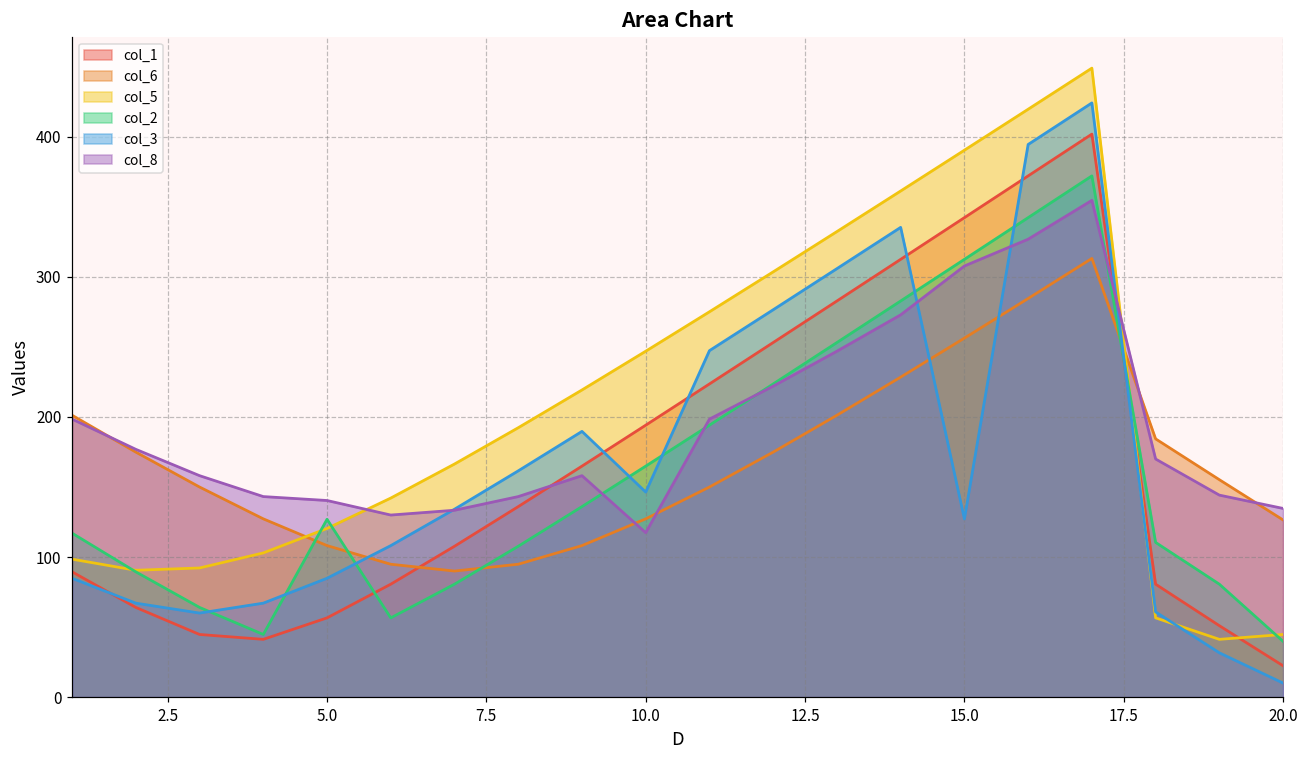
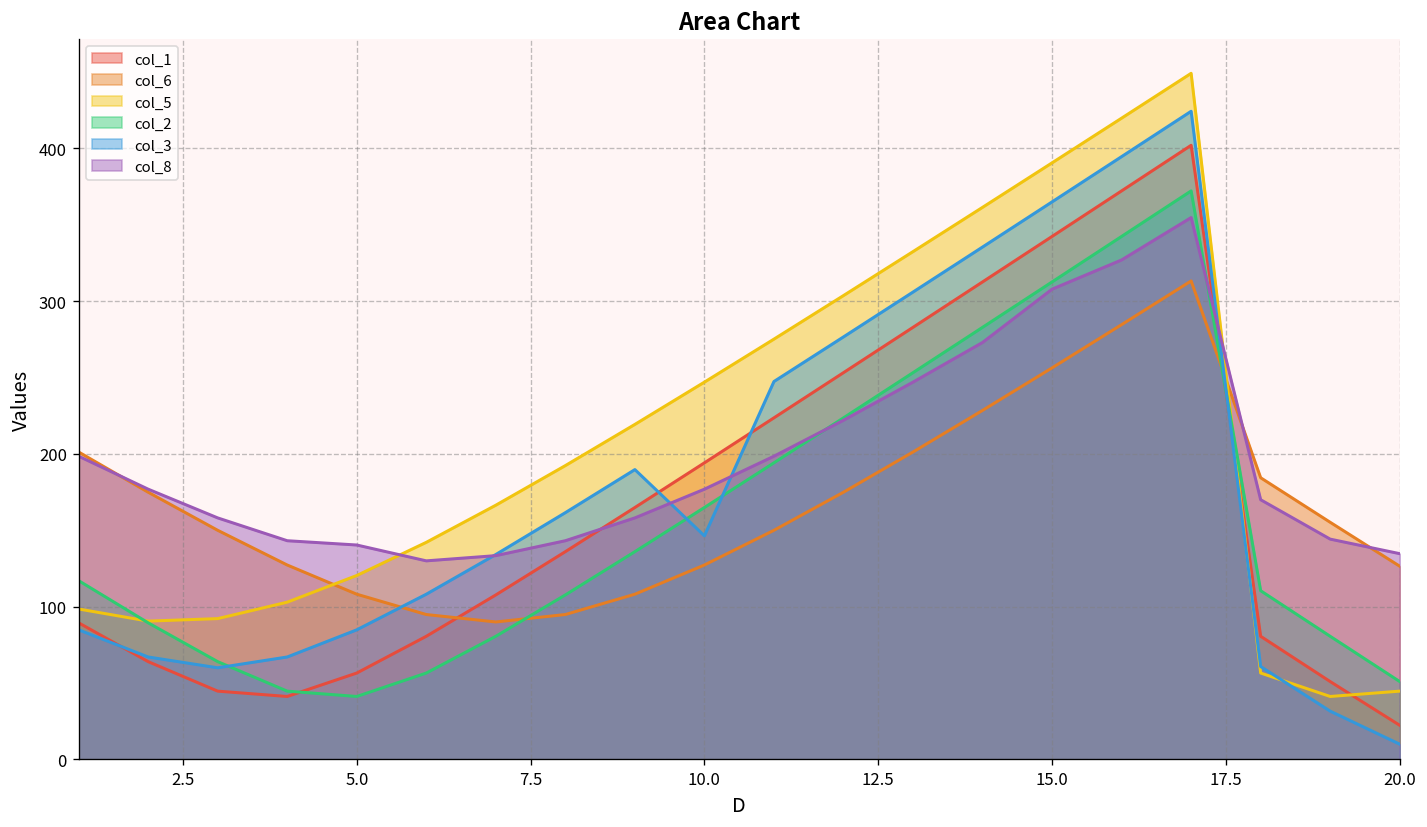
col_2, 5.0: 127 -> 41
col_8, 10.0: 117 -> 177
col_3, 15.0: 127 -> 365
col_2, 20.0: 40 -> 51
